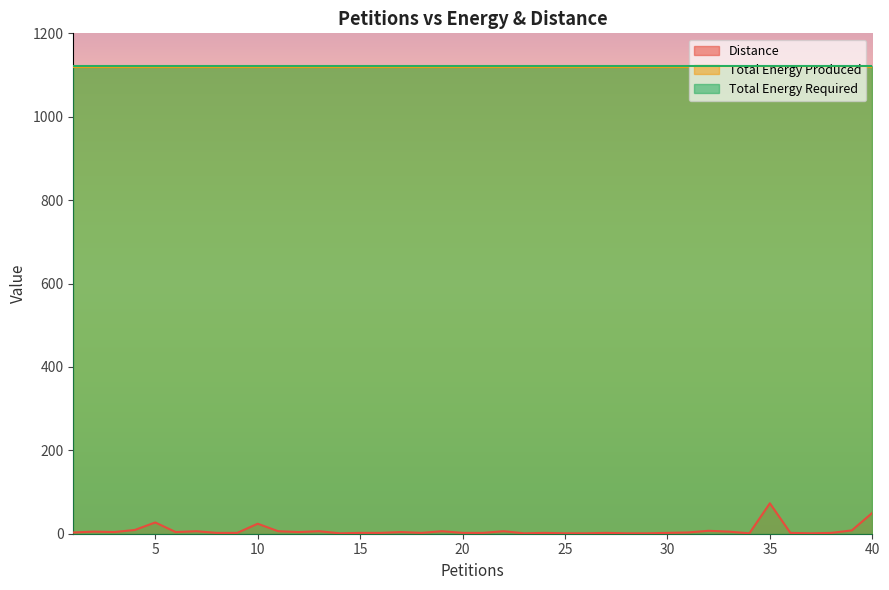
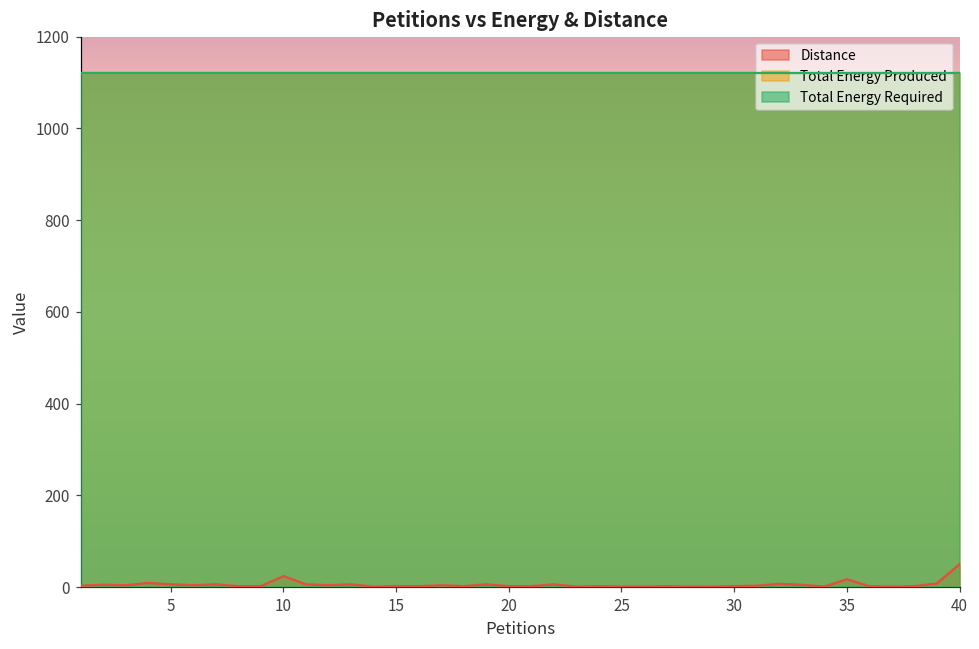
Distance, 5: 30 -> 10
Distance, 35: 70 -> 20
